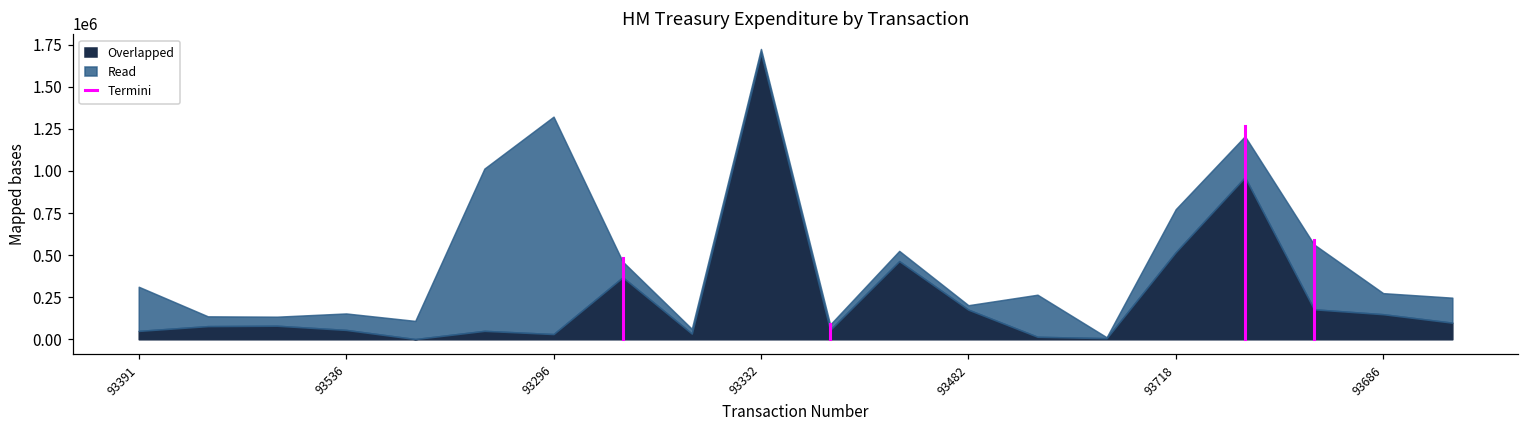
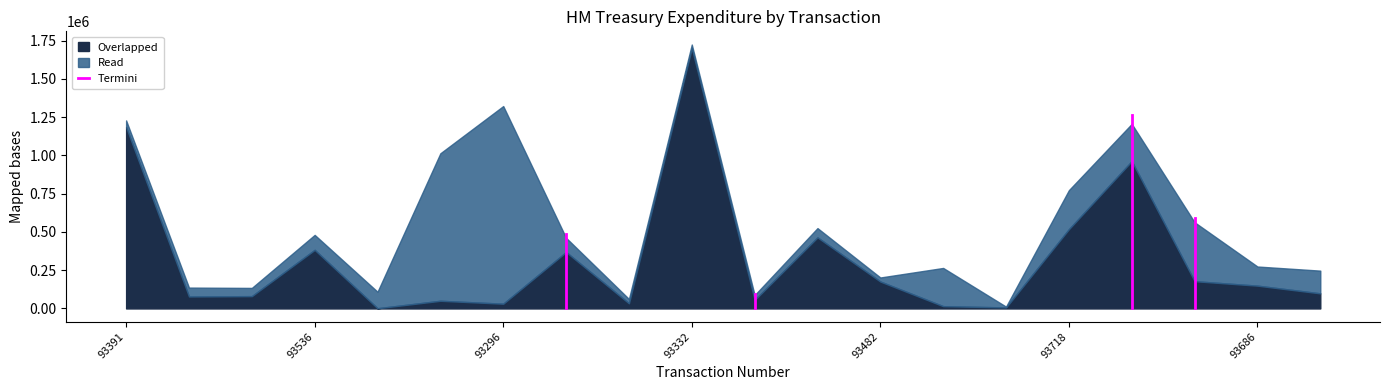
Overlapped, 93391: 50000 -> 1190000
Read, 93391: 260000 -> 40000
Overlapped, 93536: 60000 -> 380000
